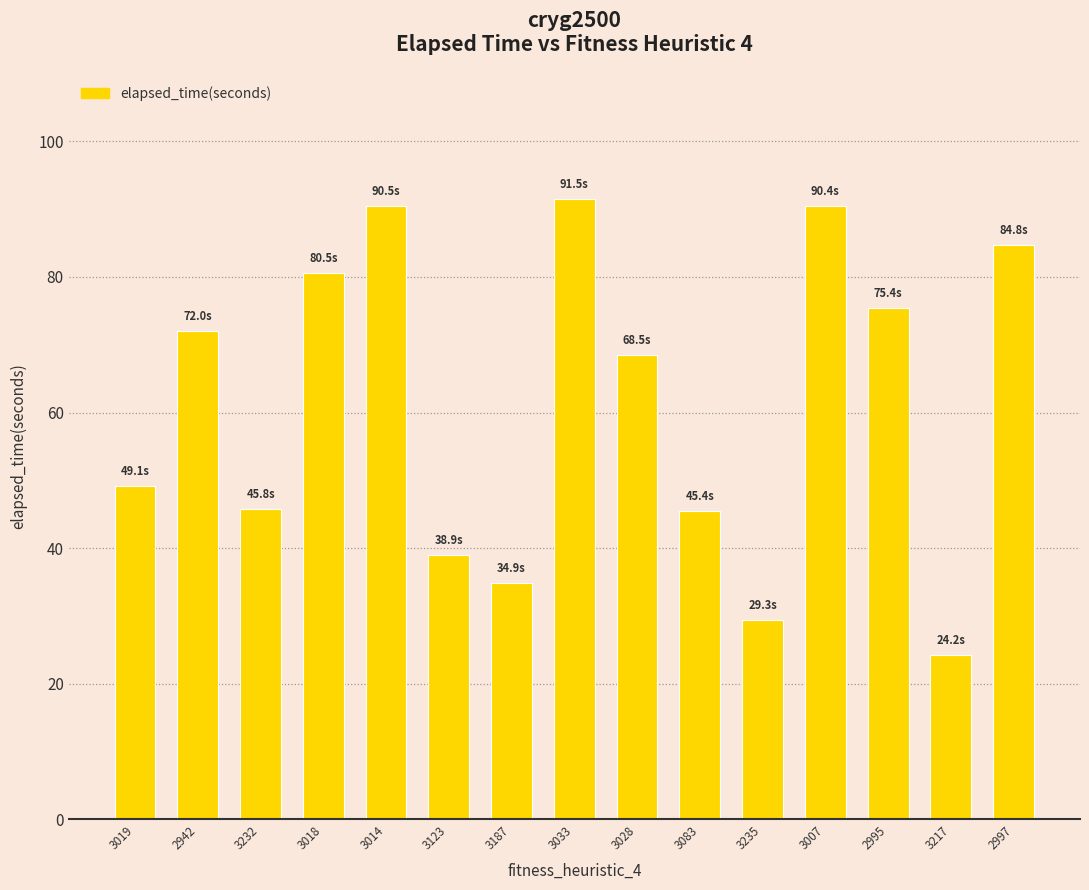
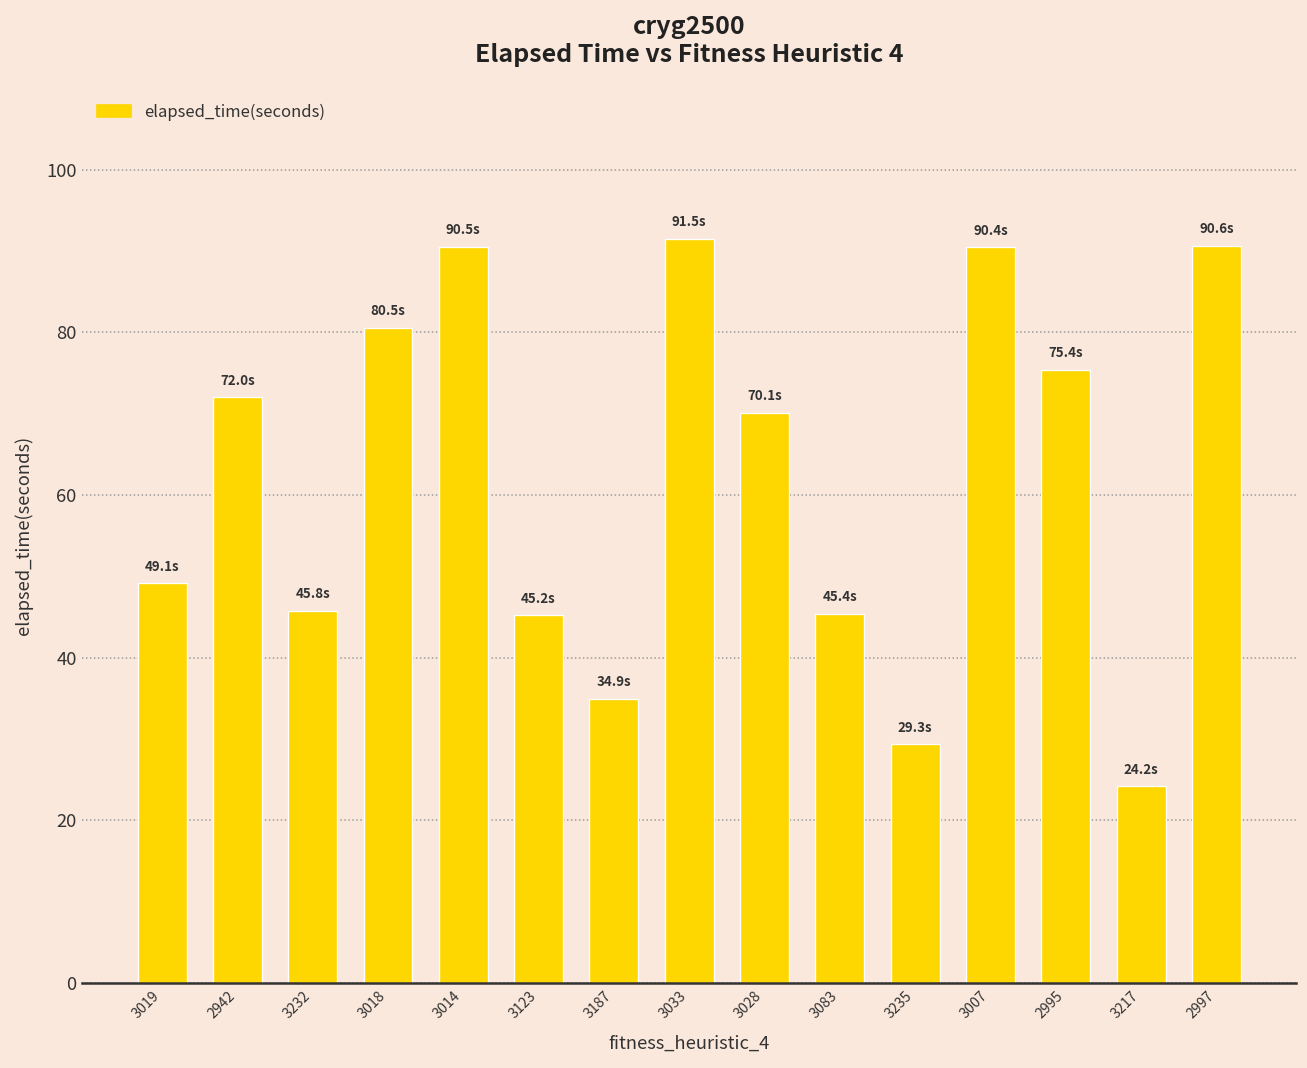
3123: 38.9s -> 45.2s
3028: 68.5s -> 70.1s
2997: 84.8s -> 90.6s
